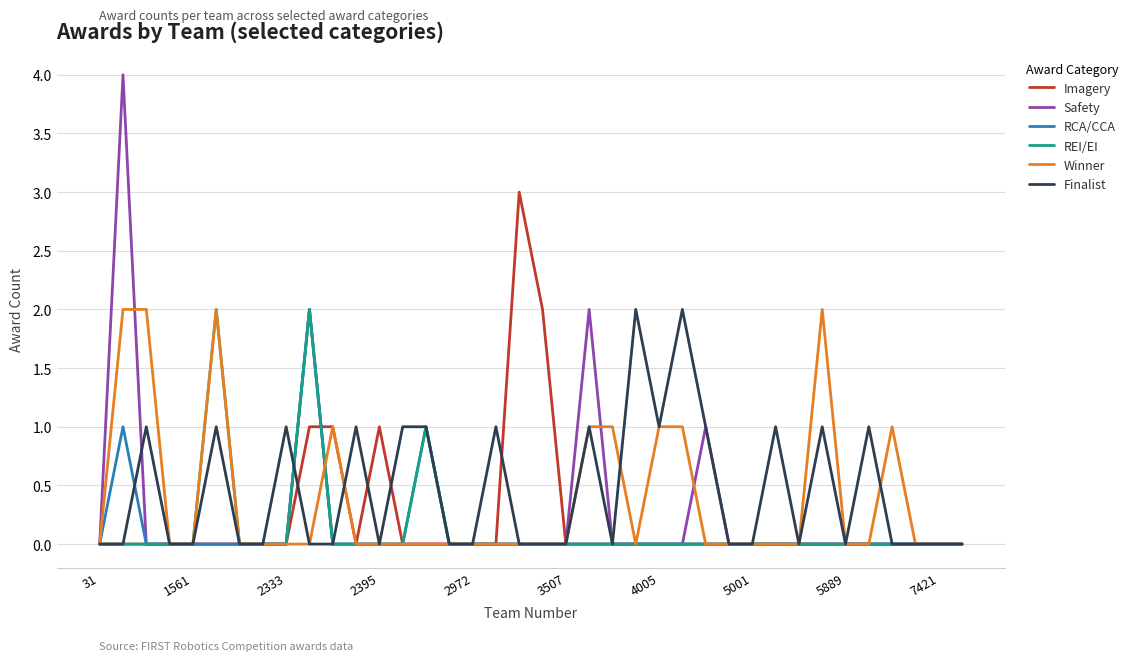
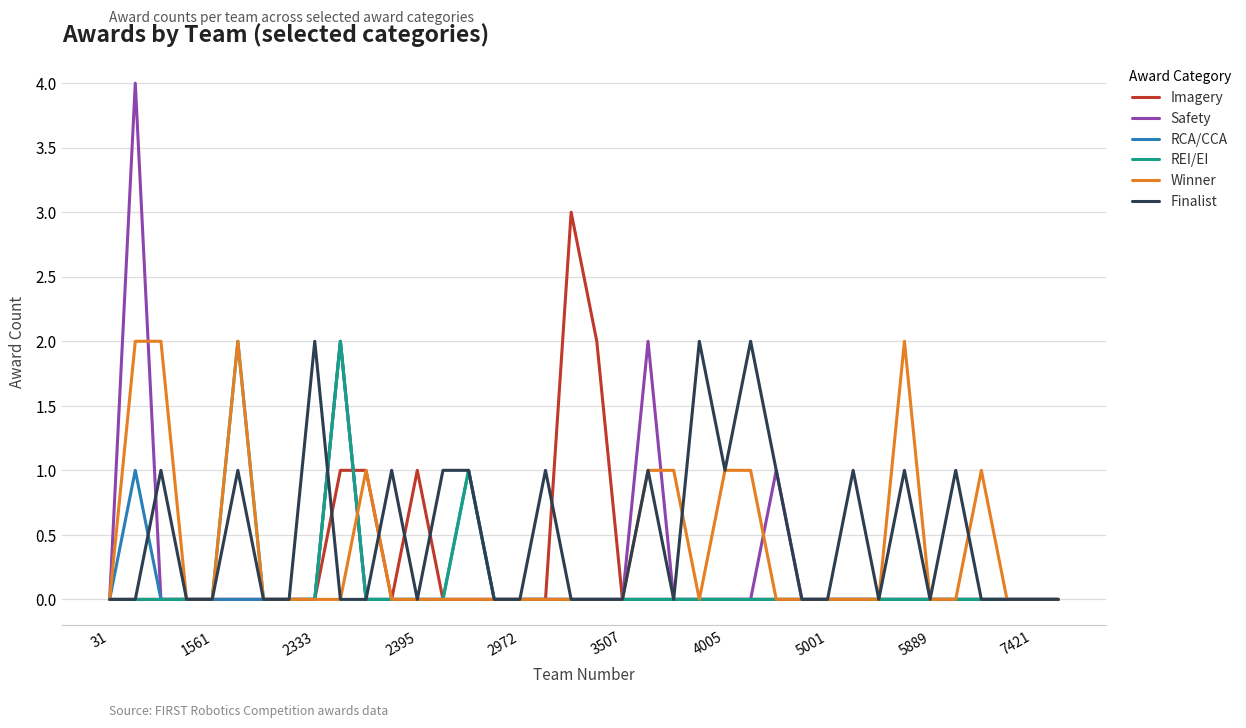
Finalist, 2333: 1 -> 2
